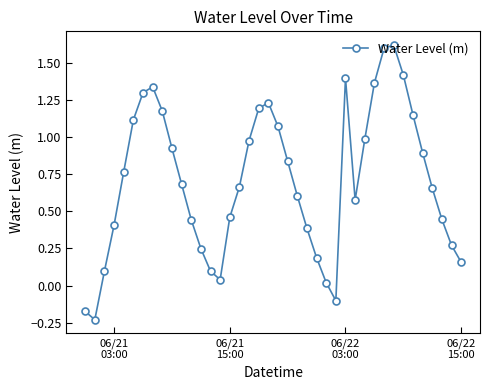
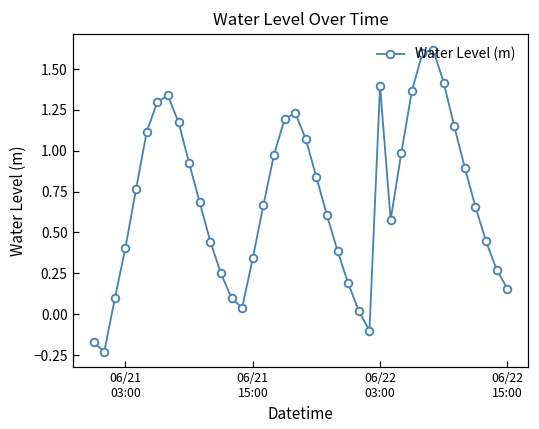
06/21 15:00: 0.46 -> 0.34
